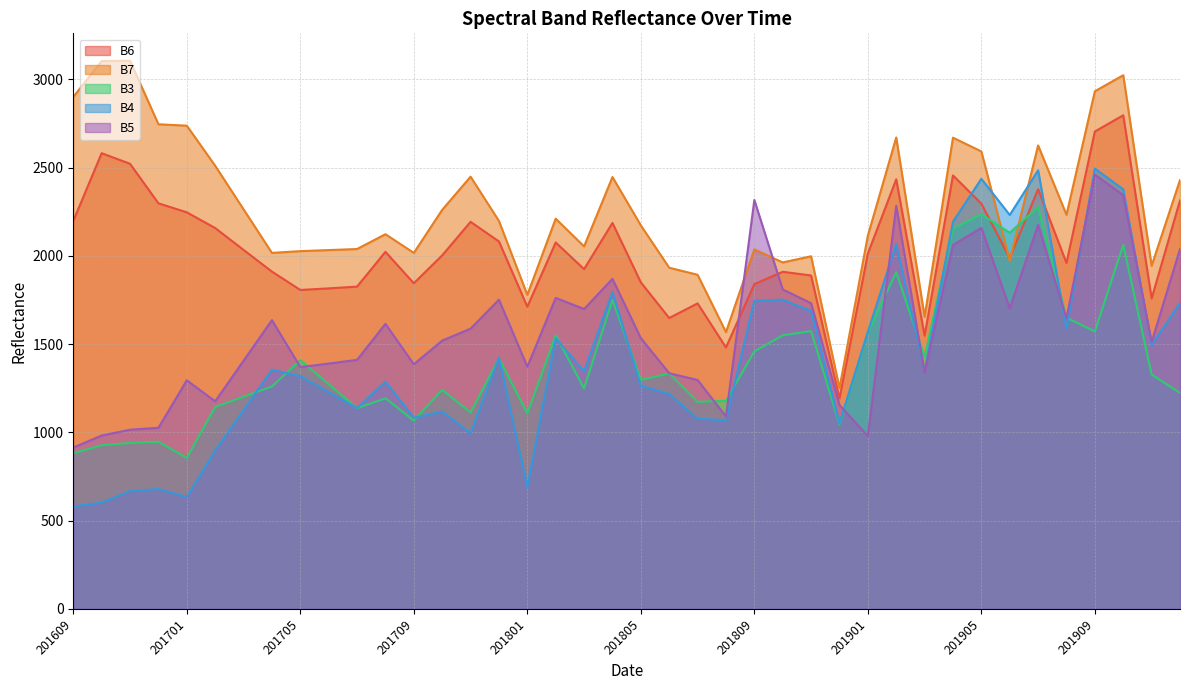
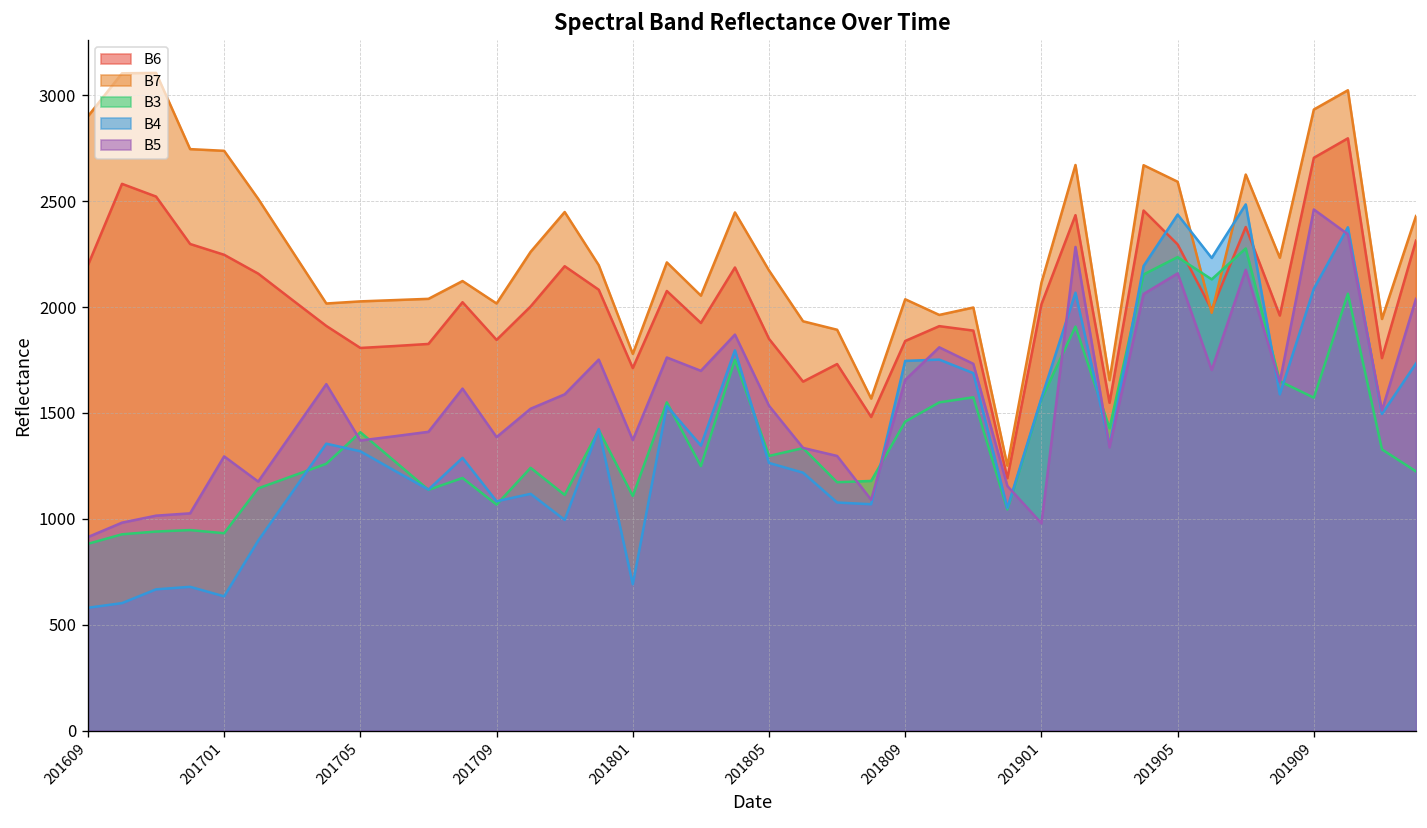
B3, 201701: 860 -> 930
B5, 201809: 2320 -> 1660
B4, 201909: 2500 -> 2090
